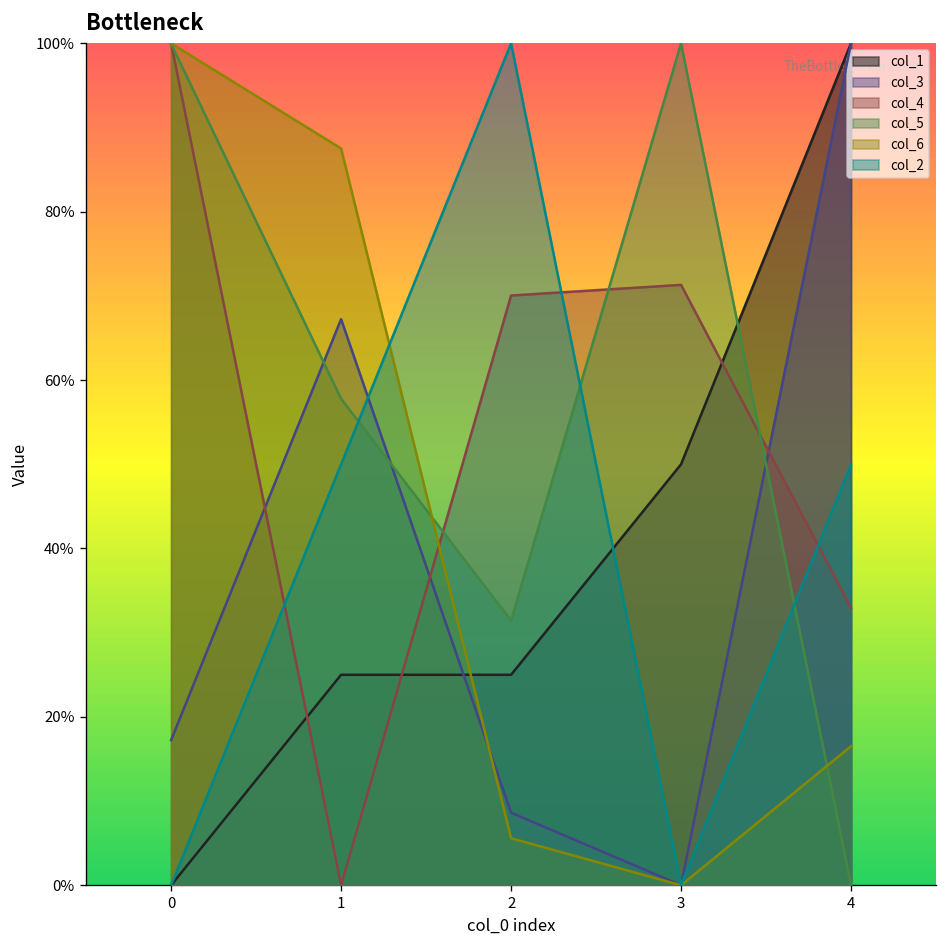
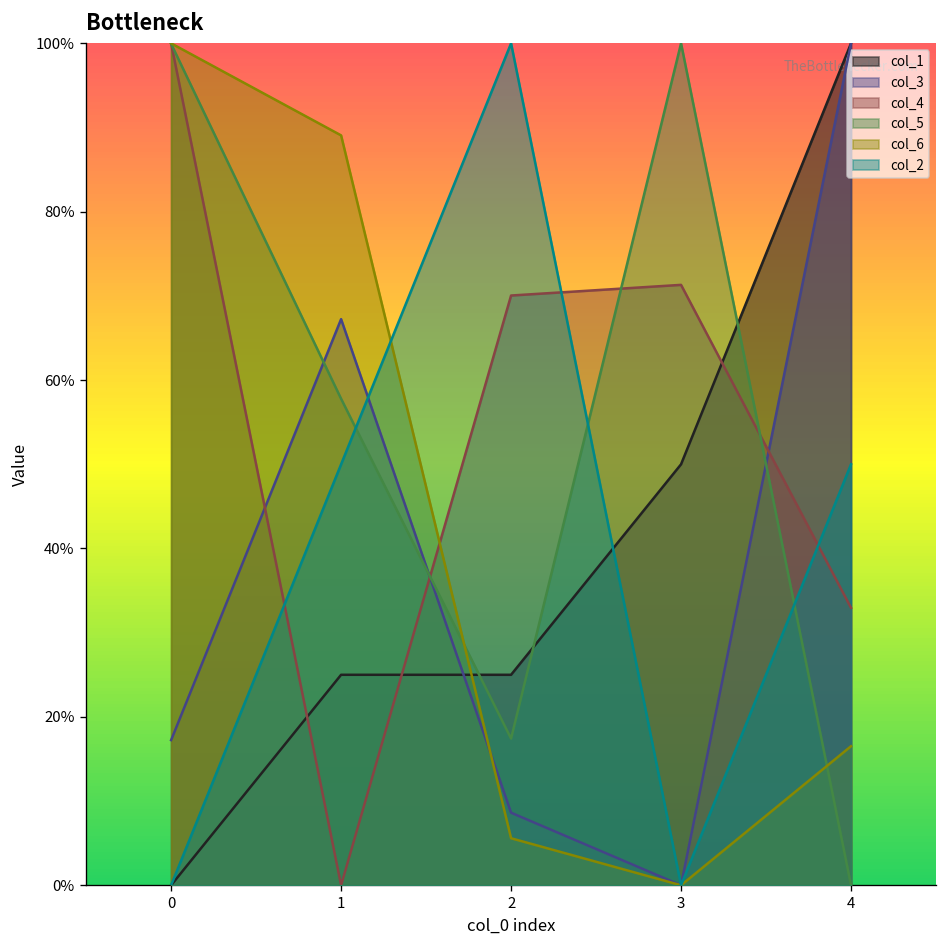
col_6, 1: 88% -> 89%
col_5, 2: 31% -> 17%
